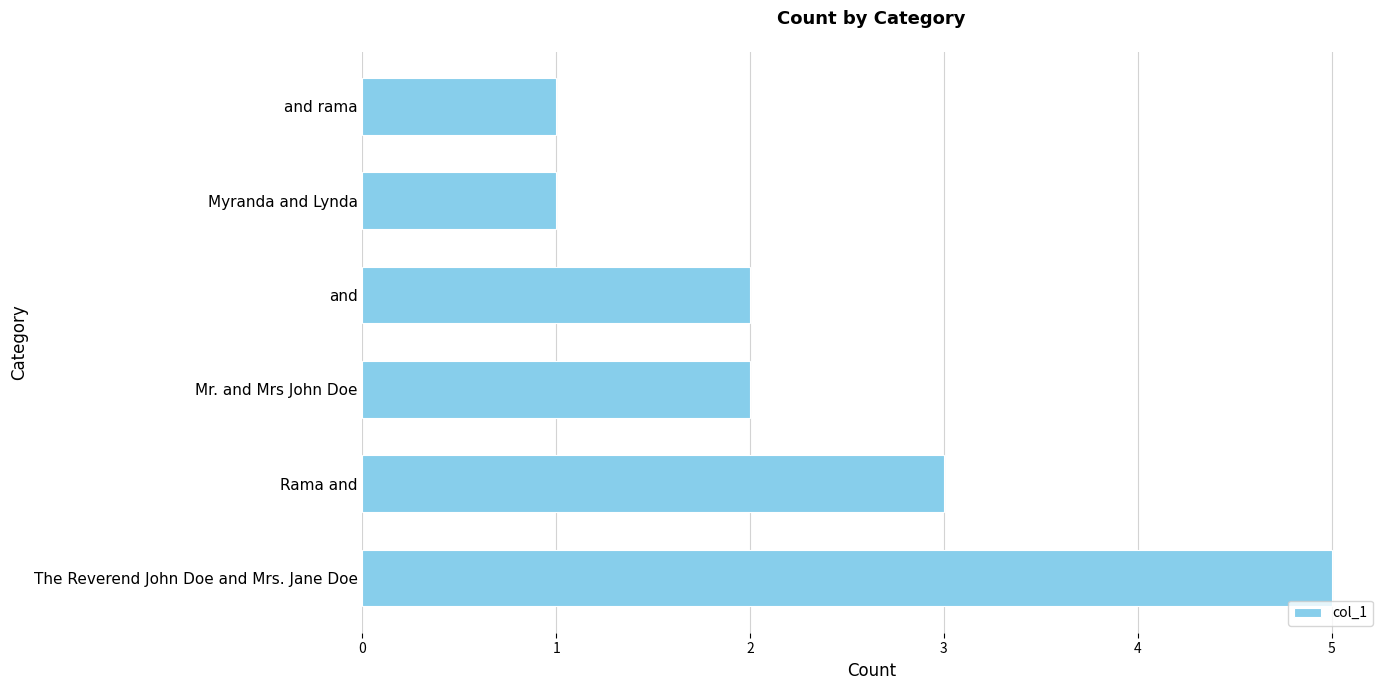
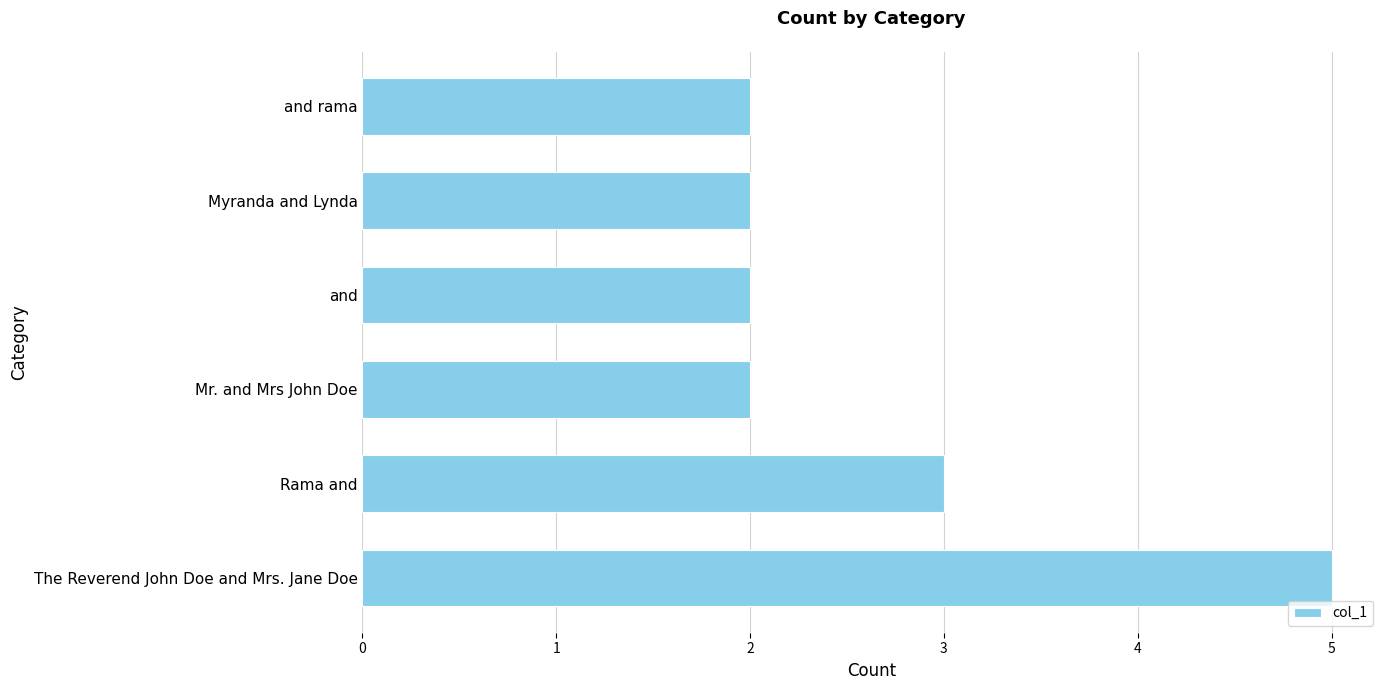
and rama: 1 -> 2
Myranda and Lynda: 1 -> 2
